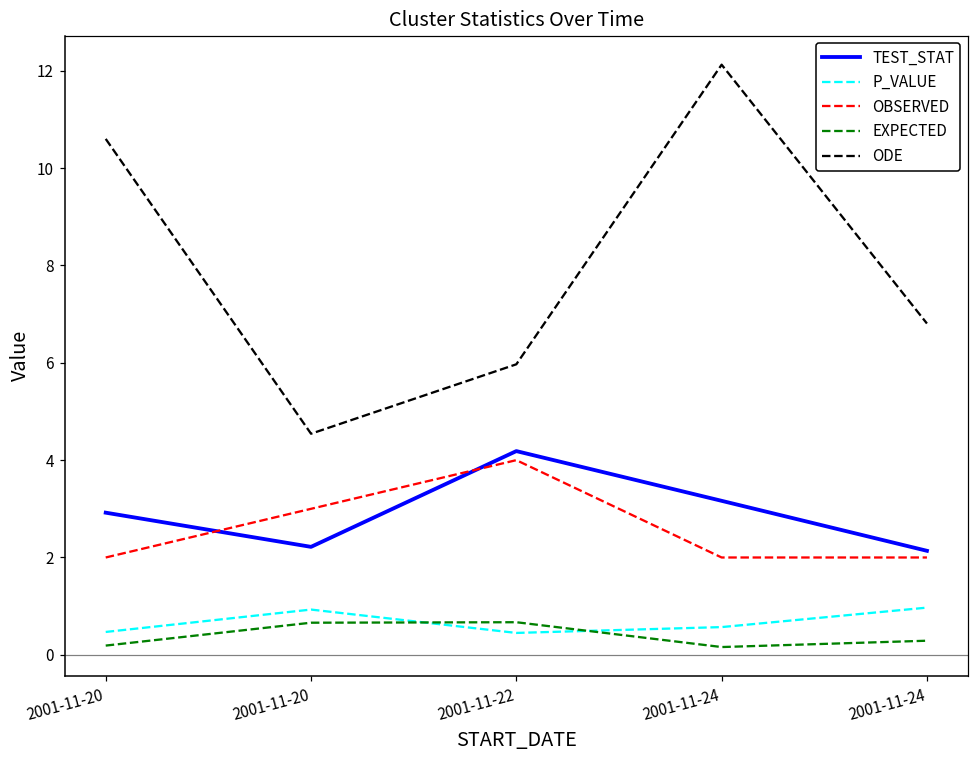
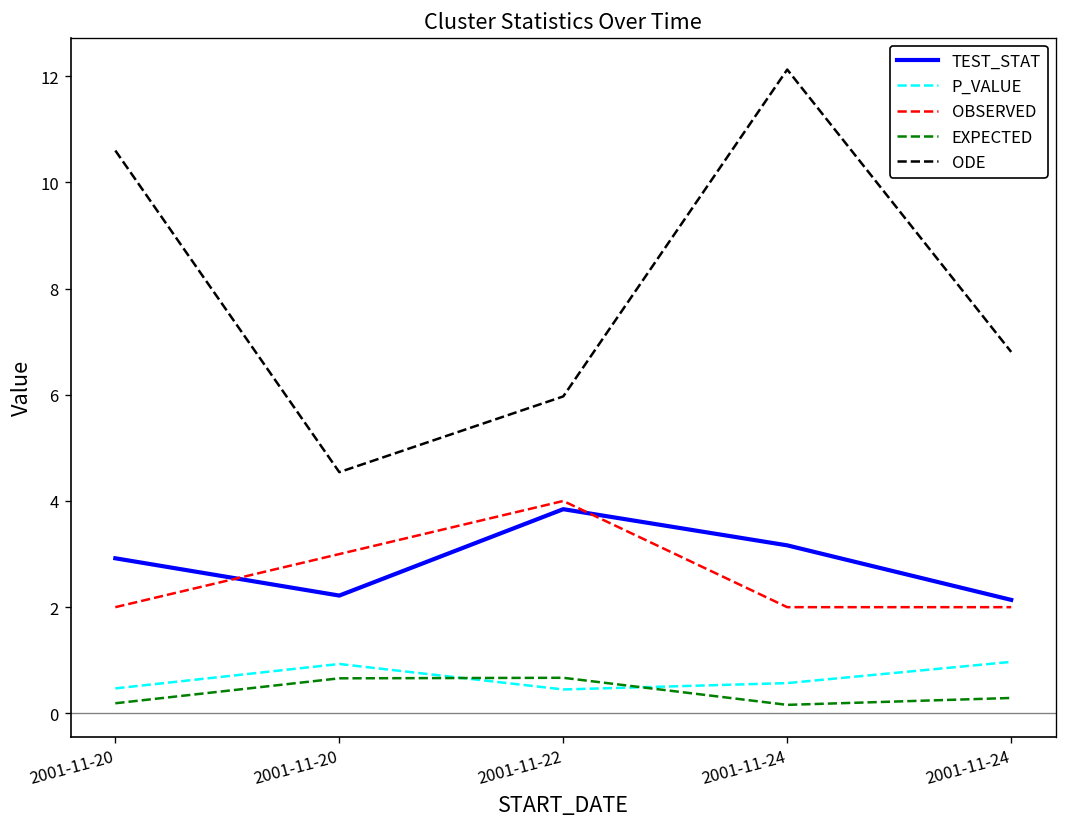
TEST_STAT, 2001-11-22: 4.2 -> 3.8
